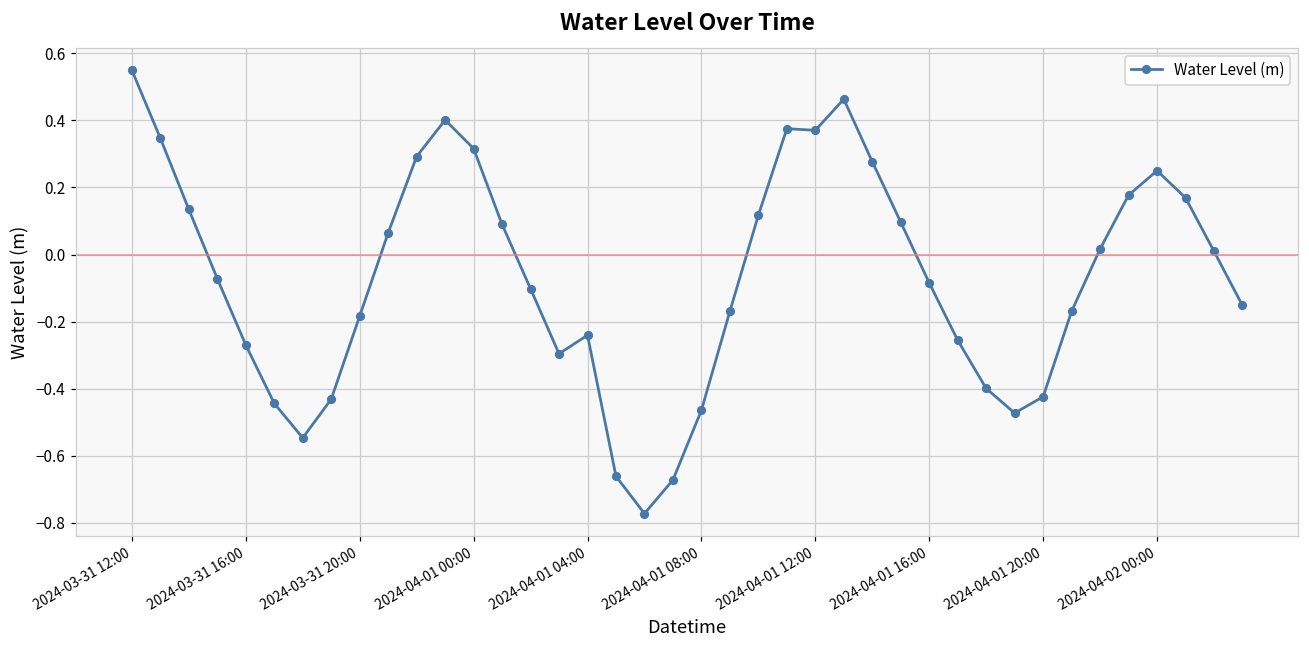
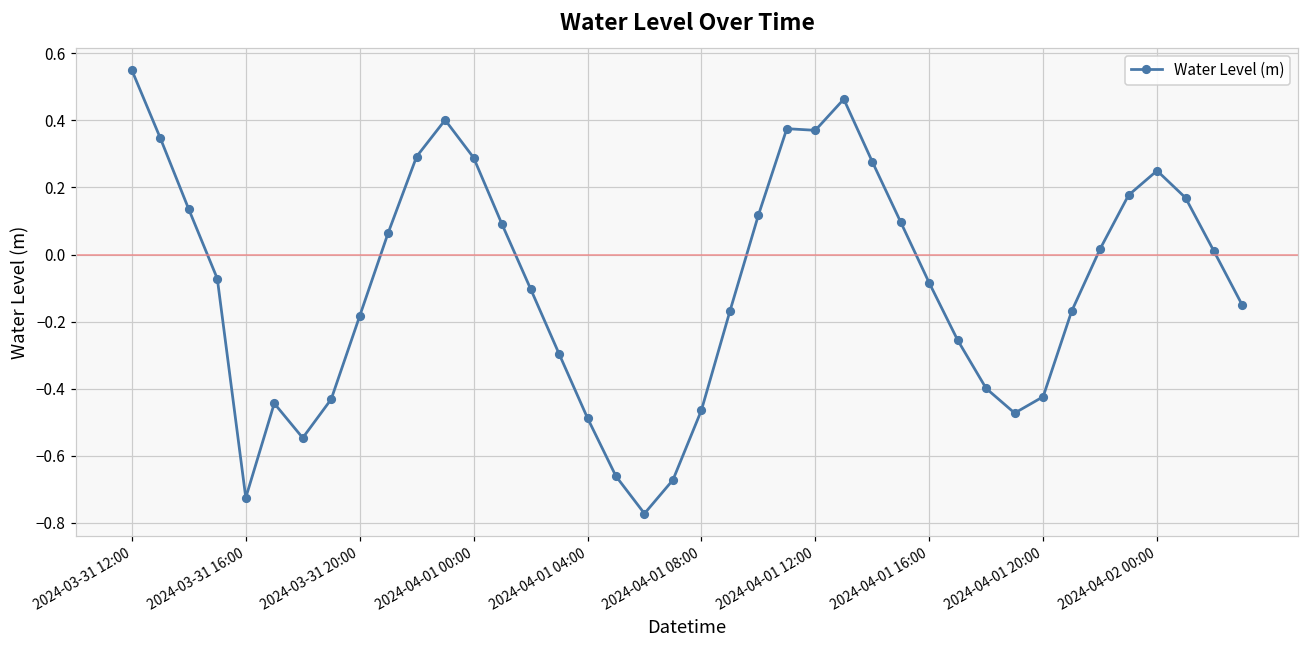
2024-03-31 16:00: -0.27 -> -0.73
2024-04-01 00:00: 0.32 -> 0.29
2024-04-01 04:00: -0.24 -> -0.49
